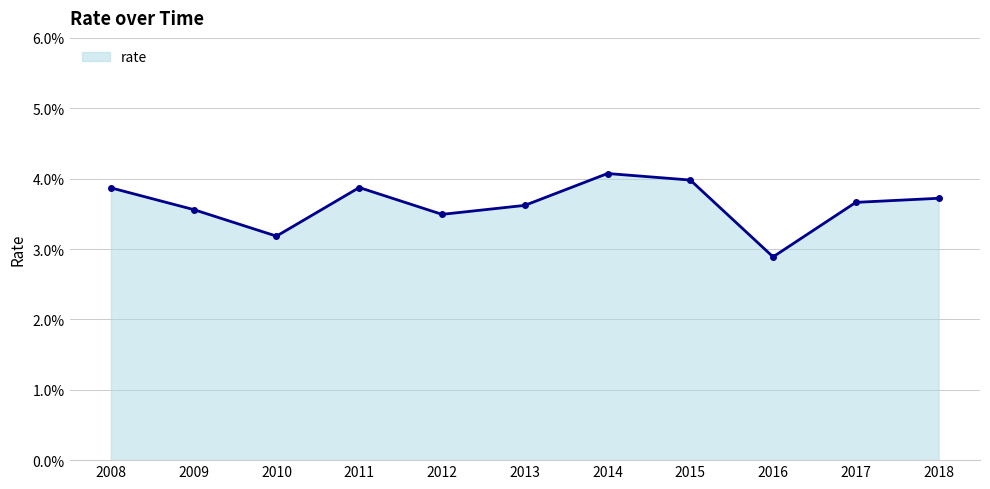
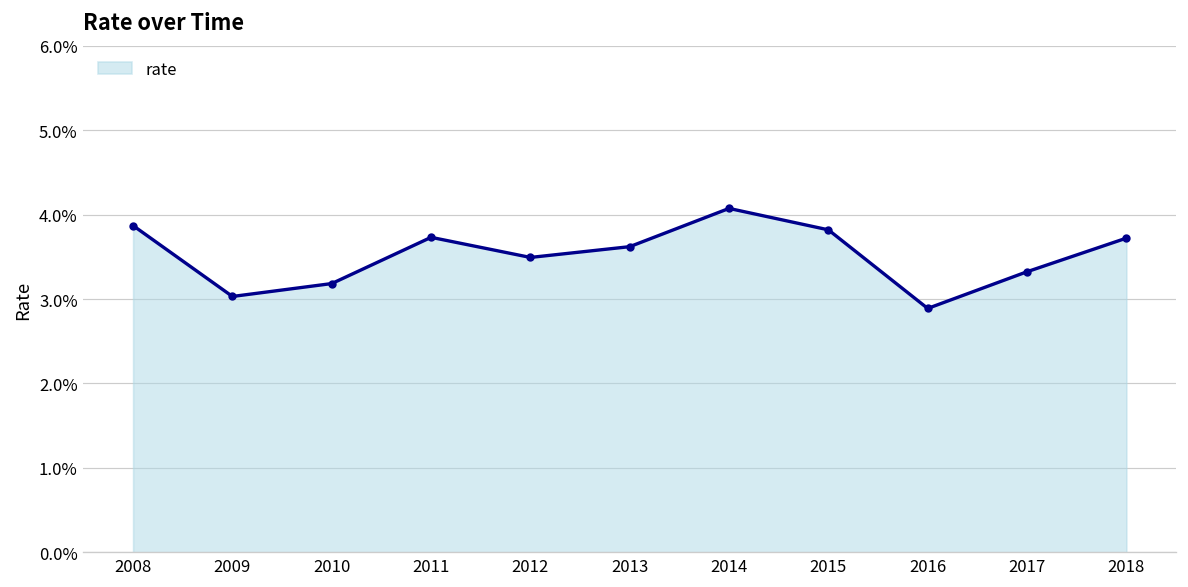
2009: 3.6% -> 3.0%
2011: 3.9% -> 3.7%
2015: 4.0% -> 3.8%
2017: 3.7% -> 3.3%
